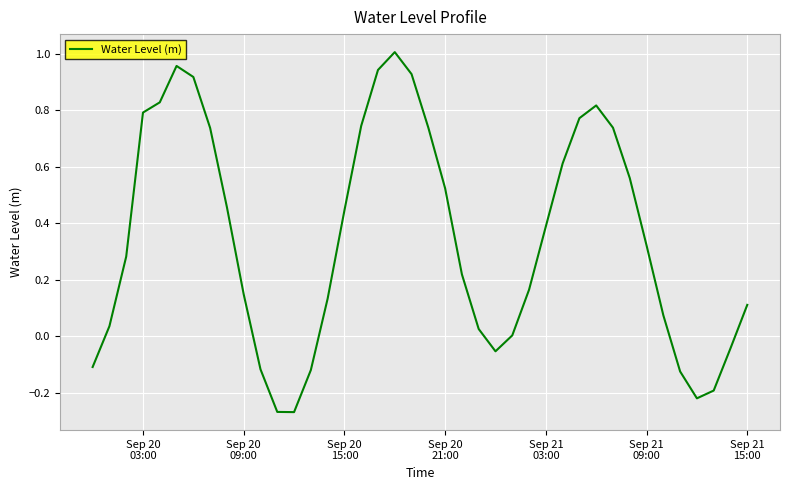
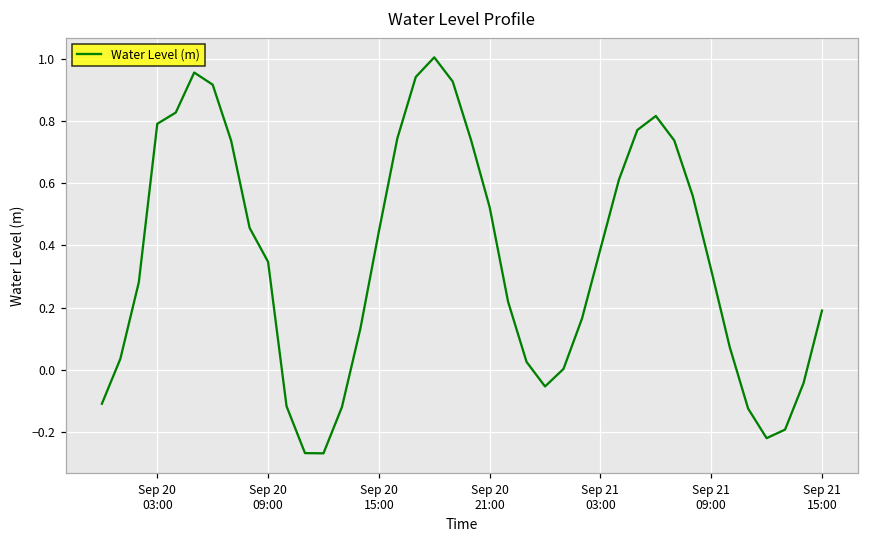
Sep 20 09:00: 0.15 -> 0.35
Sep 21 15:00: 0.11 -> 0.19
